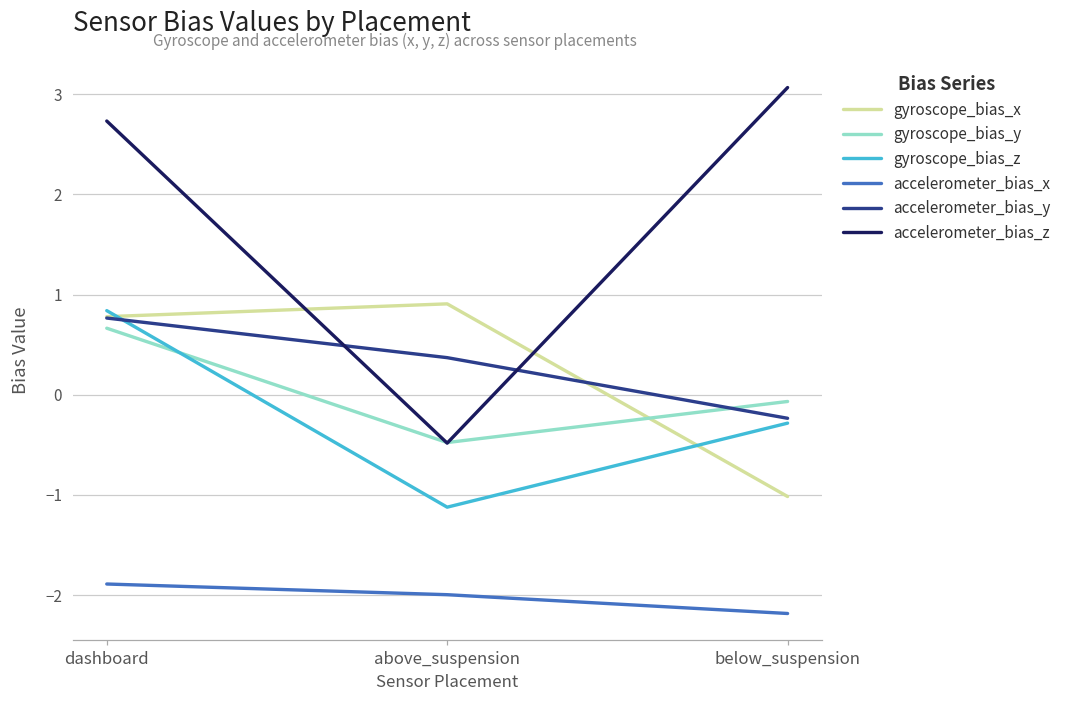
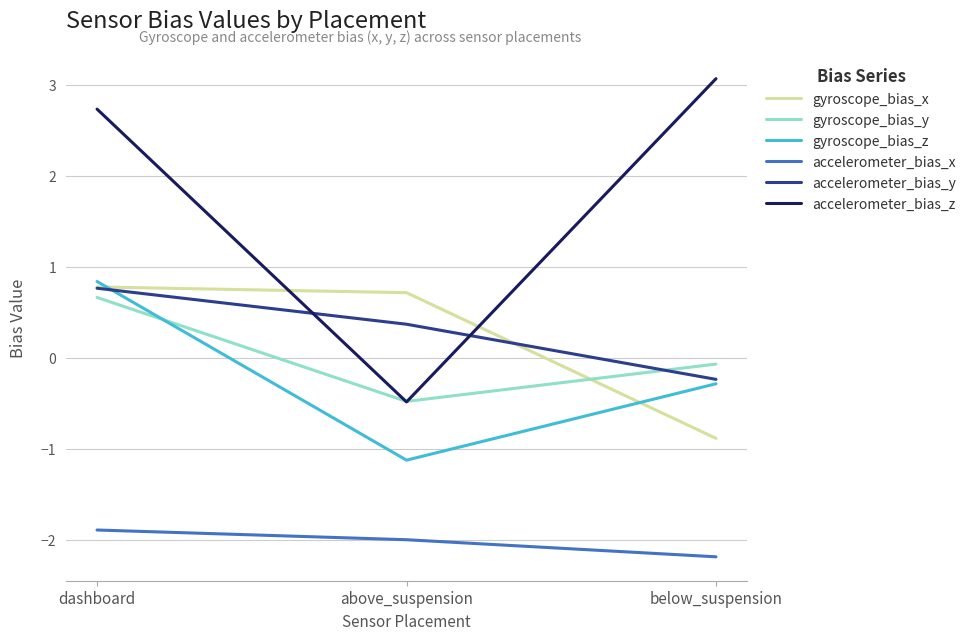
gyroscope_bias_x, above_suspension: 0.9 -> 0.7
gyroscope_bias_x, below_suspension: -1.0 -> -0.9
